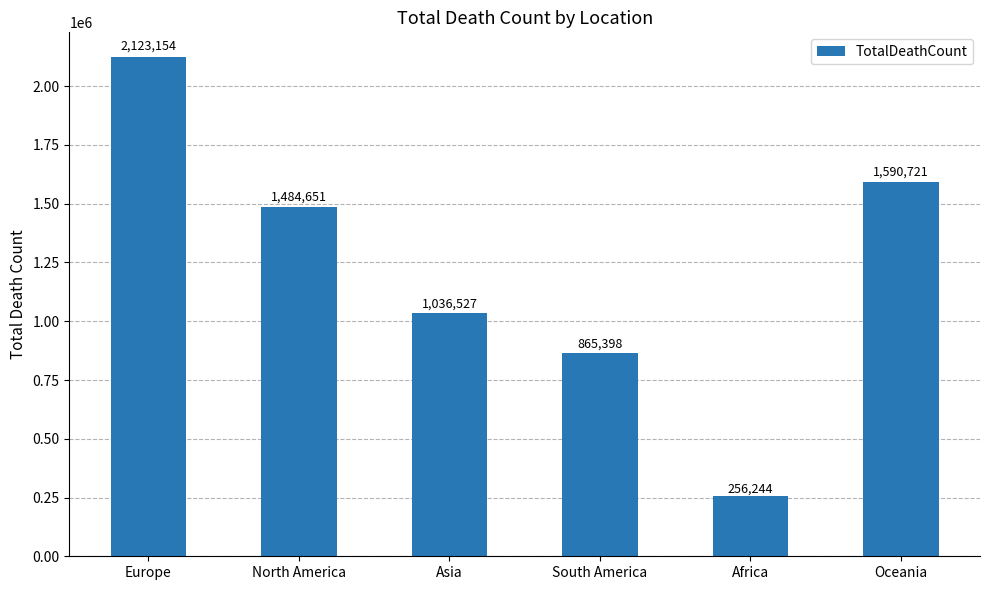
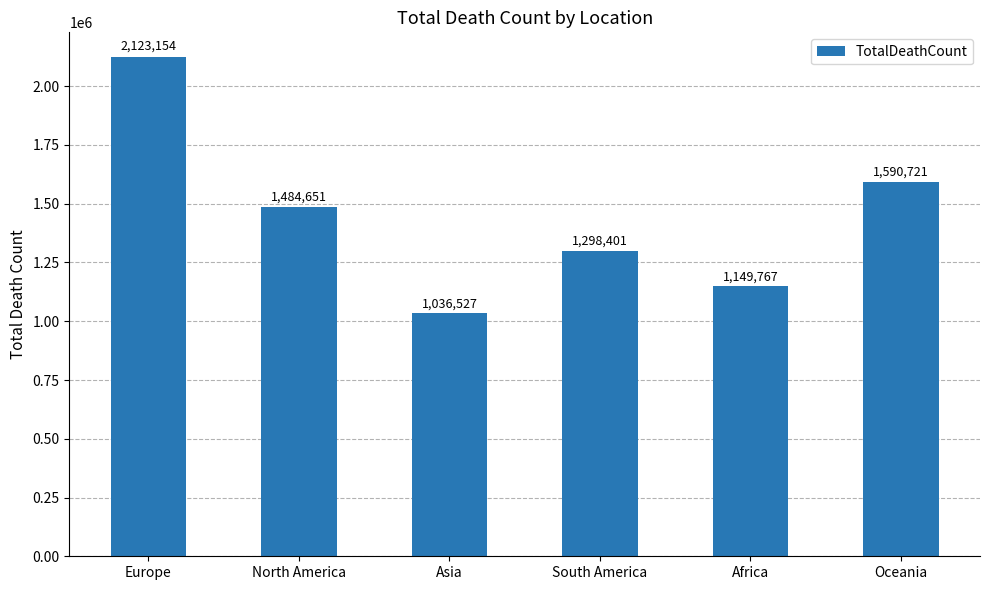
South America: 865,398 -> 1,298,401
Africa: 256,244 -> 1,149,767
